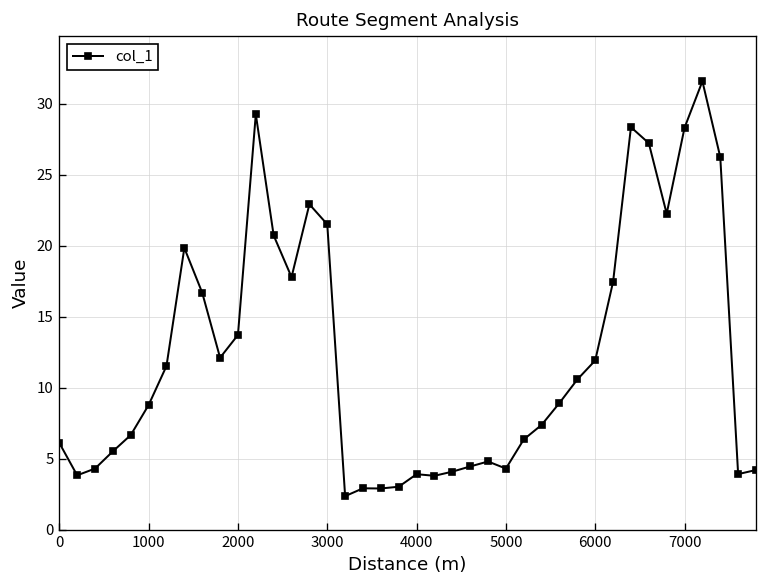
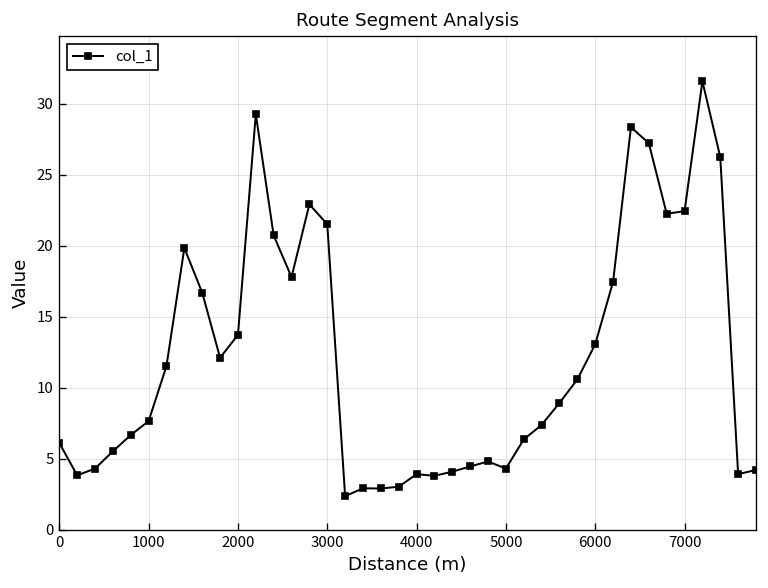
1000: 8.8 -> 7.7
6000: 11.9 -> 13.1
7000: 28.3 -> 22.4
